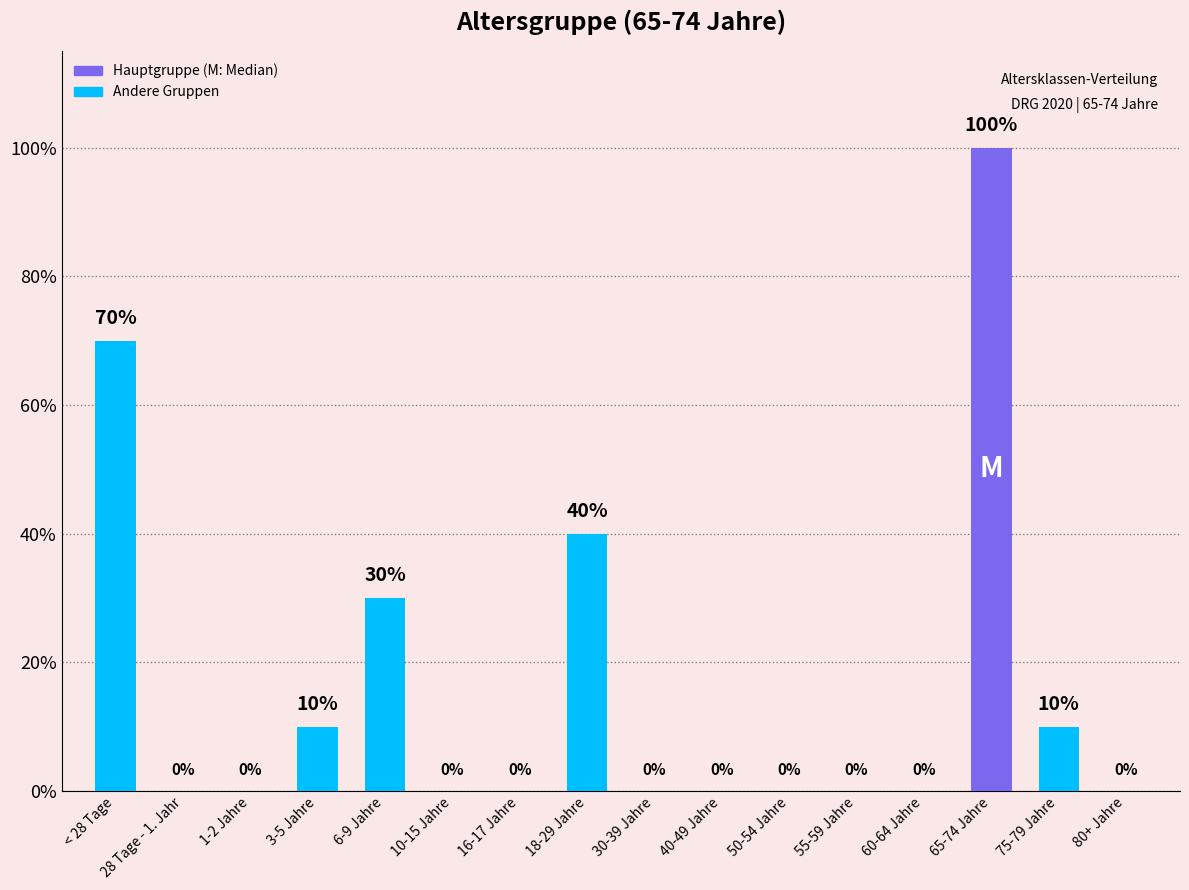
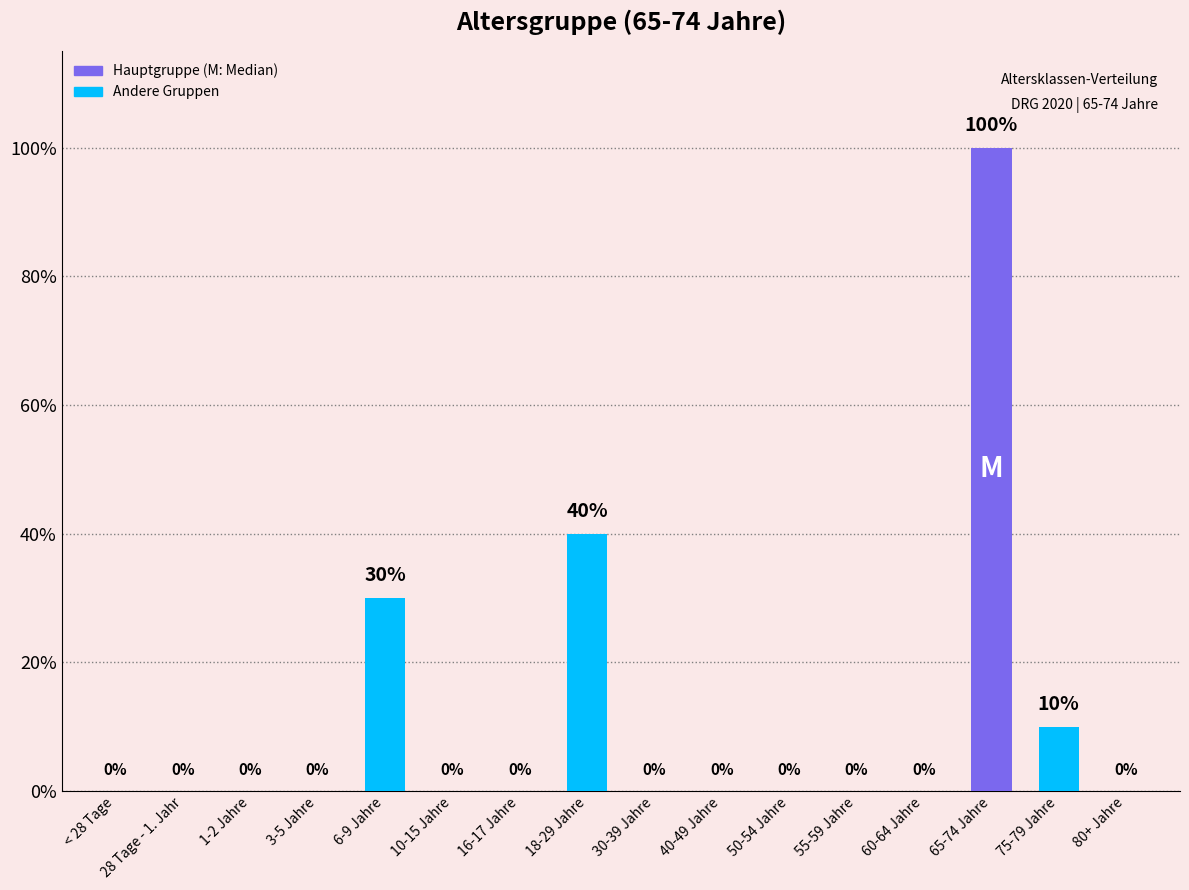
< 28 Tage: 70% -> 0%
3-5 Jahre: 10% -> 0%
